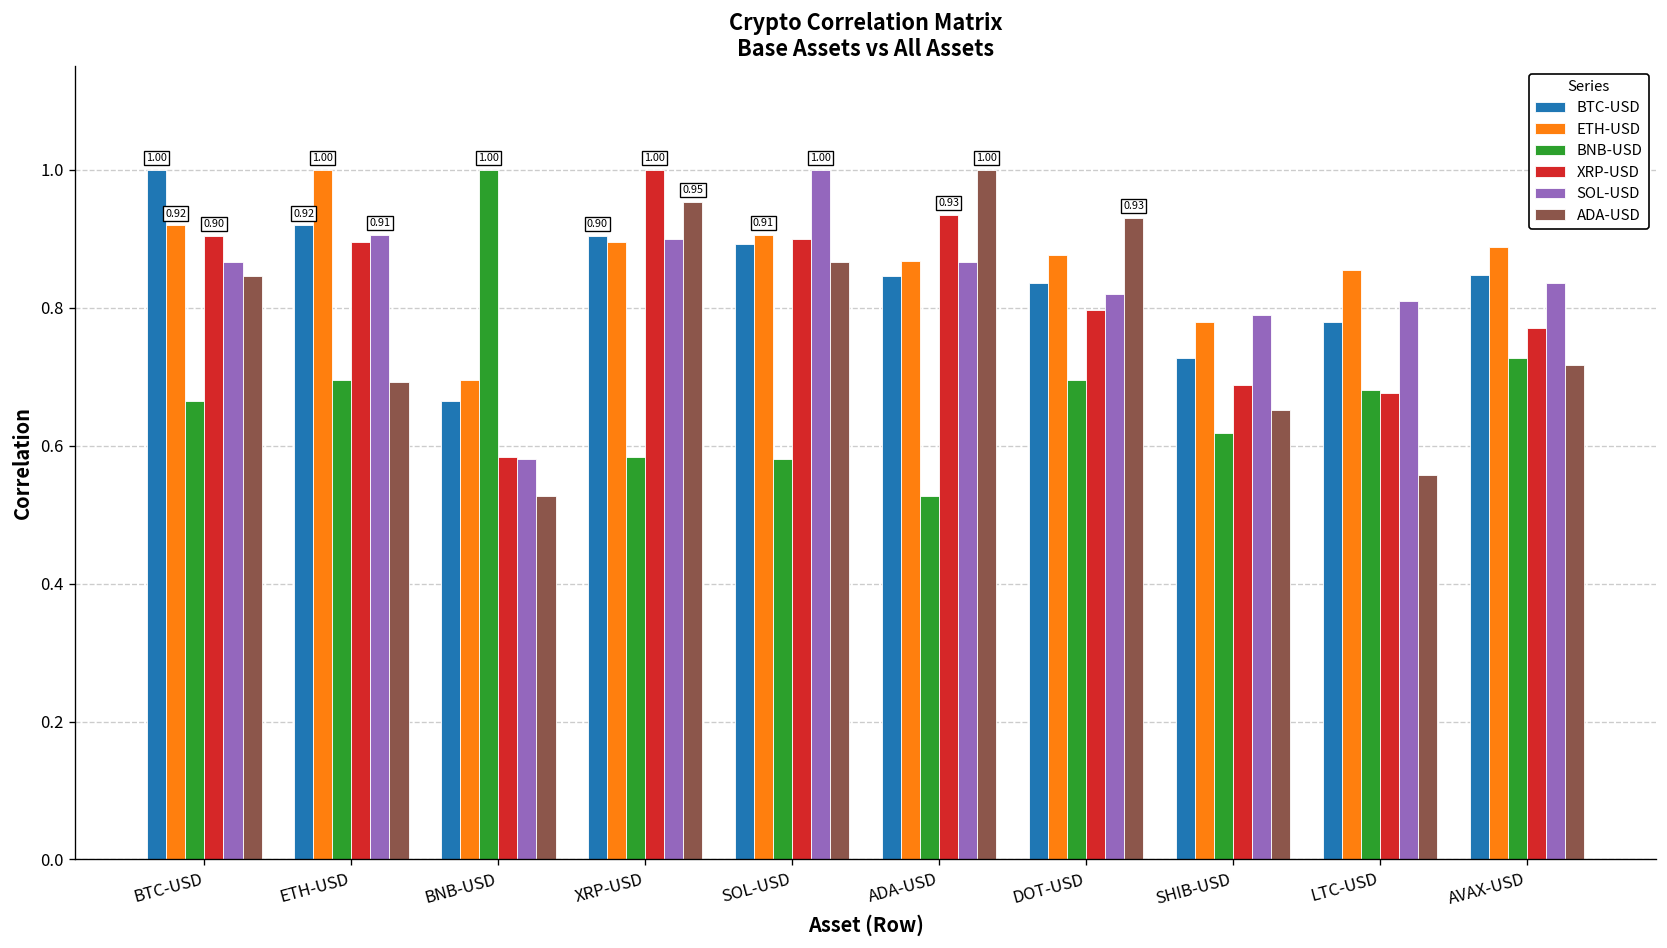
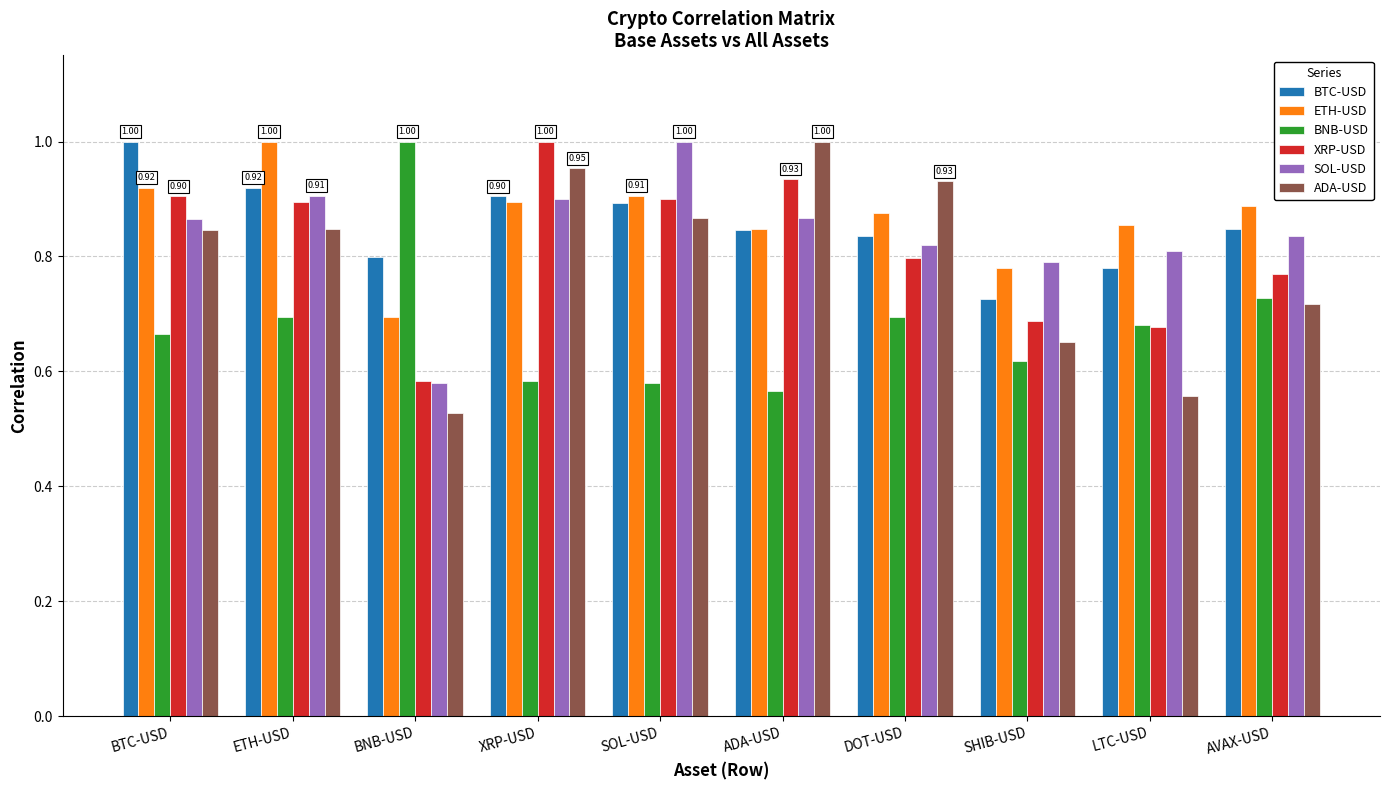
ADA-USD, ETH-USD: 0.69 -> 0.85
BTC-USD, BNB-USD: 0.67 -> 0.80
ETH-USD, ADA-USD: 0.87 -> 0.85
BNB-USD, ADA-USD: 0.53 -> 0.57
